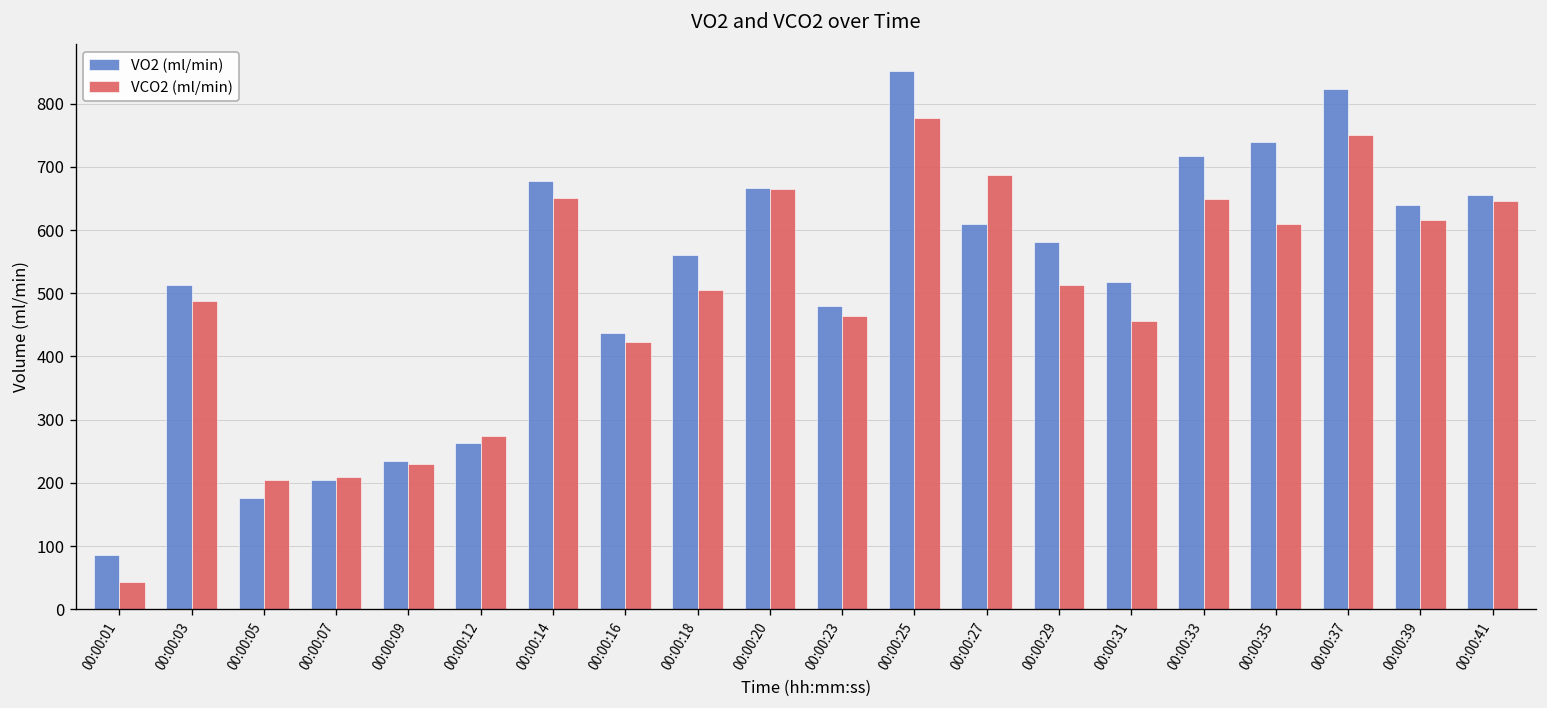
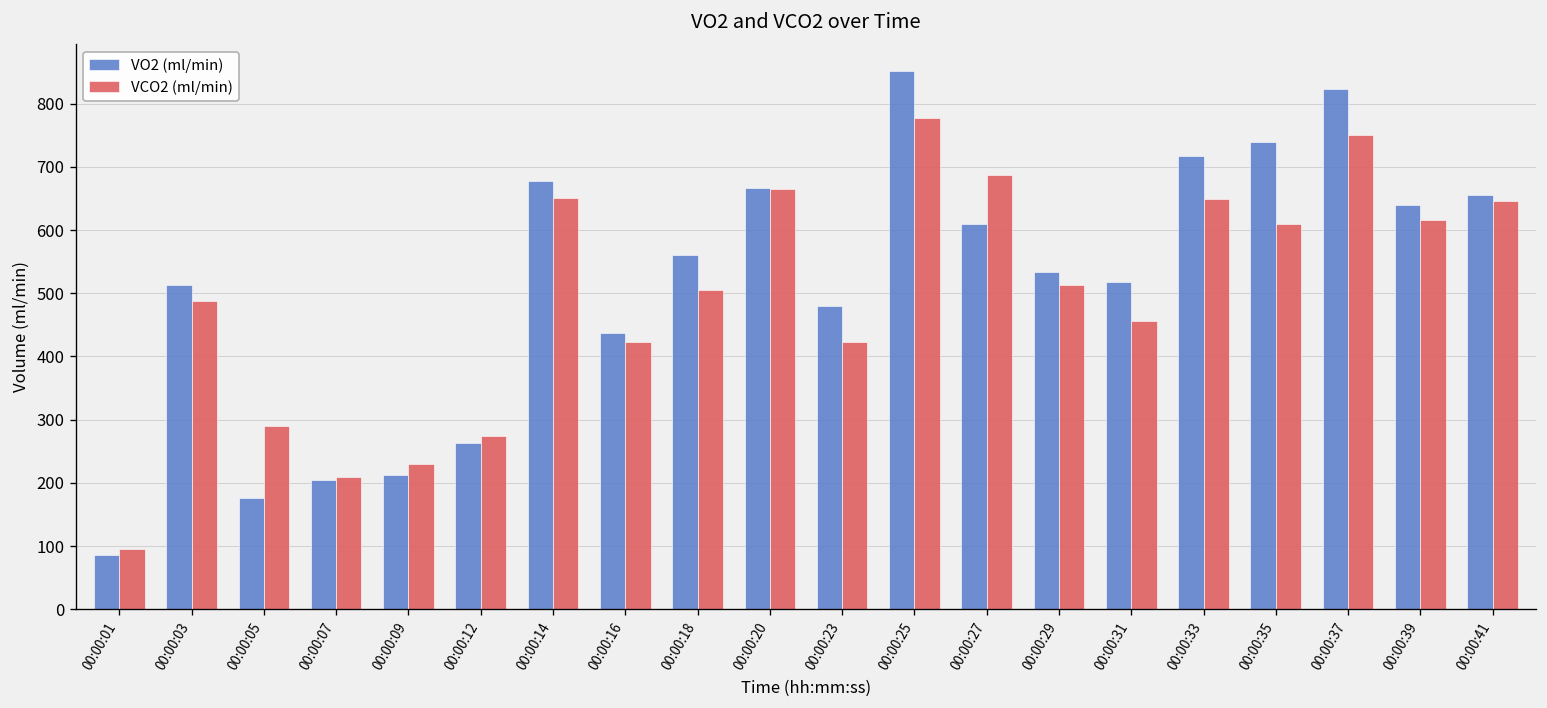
VCO2 (ml/min), 00:00:01: 40 -> 100
VCO2 (ml/min), 00:00:05: 210 -> 290
VO2 (ml/min), 00:00:09: 230 -> 210
VCO2 (ml/min), 00:00:23: 460 -> 420
VO2 (ml/min), 00:00:29: 580 -> 530
